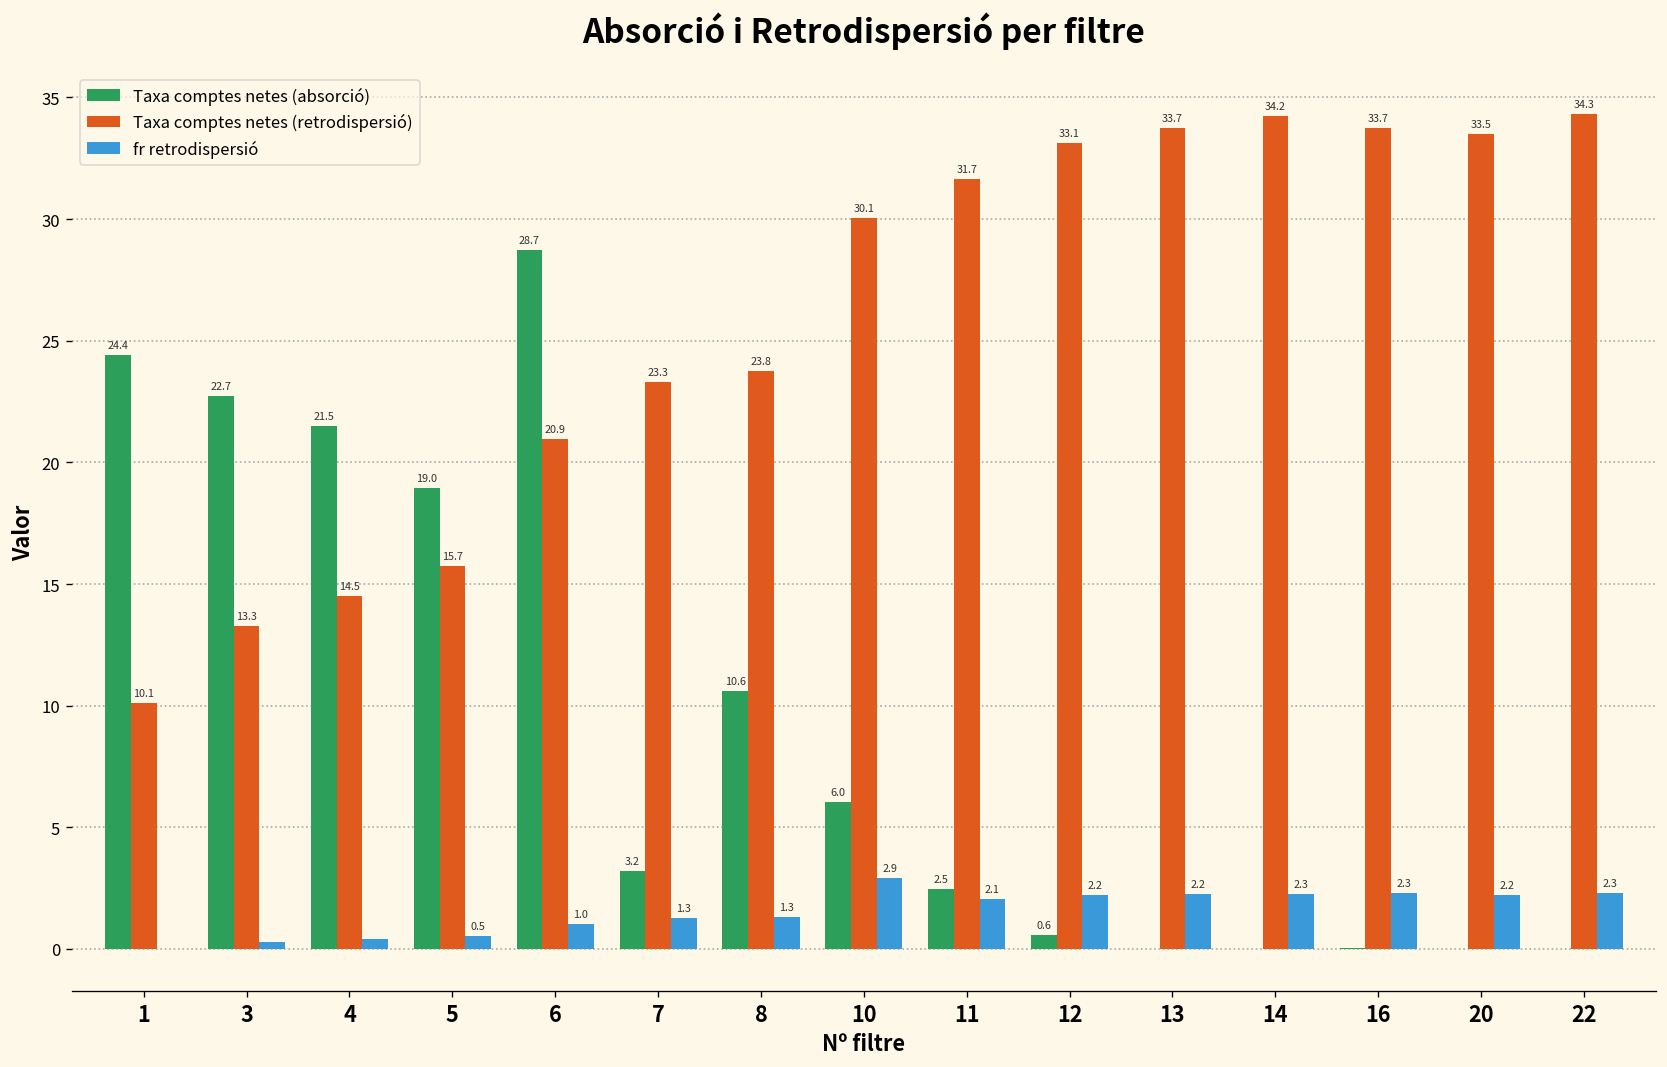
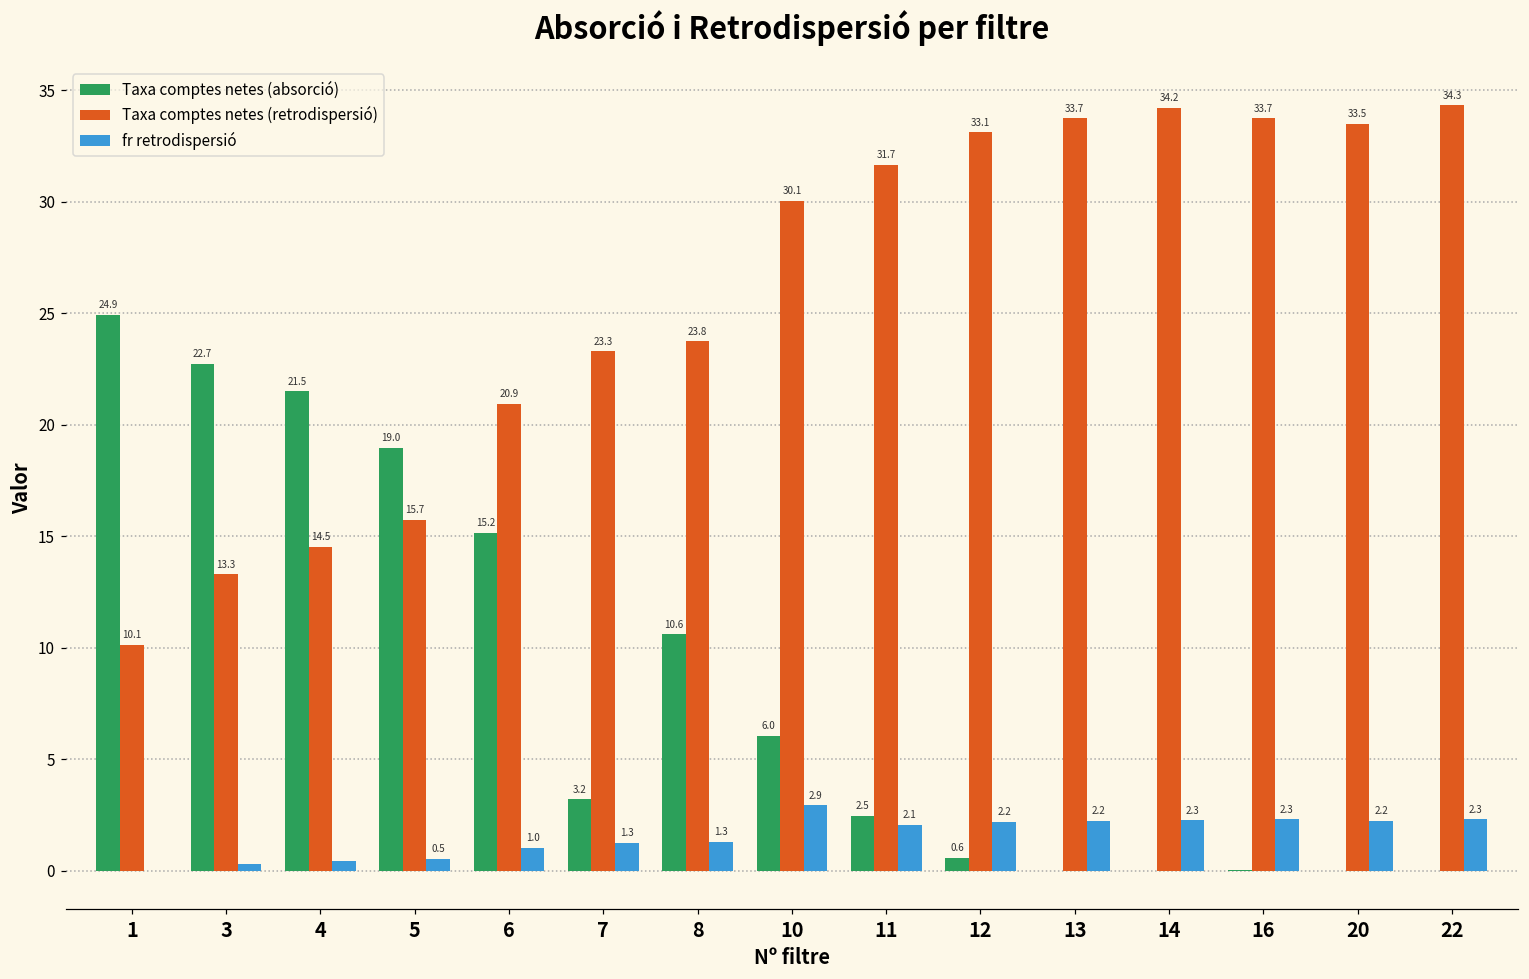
Taxa comptes netes (absorció), 1: 24.4 -> 24.9
Taxa comptes netes (absorció), 6: 28.7 -> 15.2
